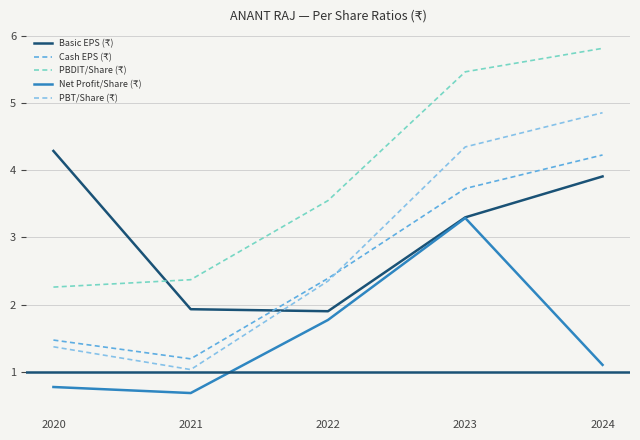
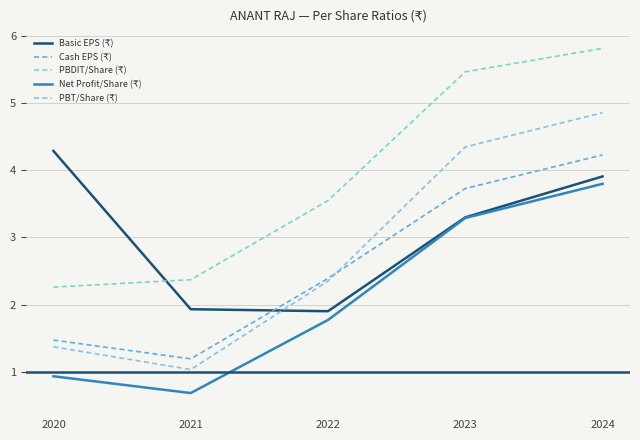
Net Profit/Share (₹), 2020: 0.8 -> 0.9
Net Profit/Share (₹), 2024: 1.1 -> 3.8
